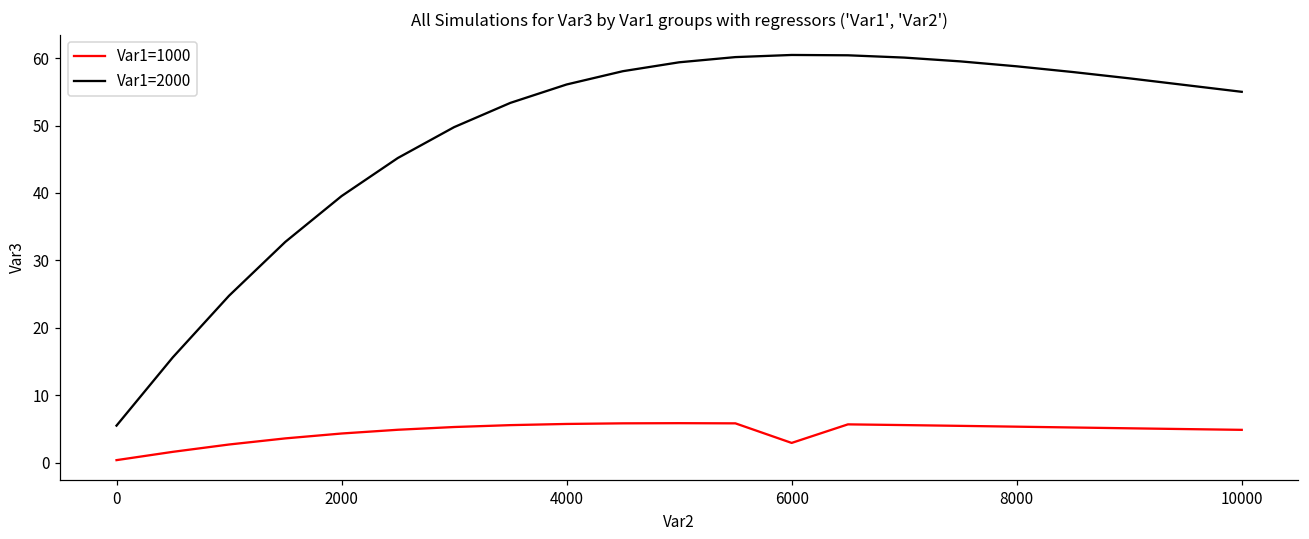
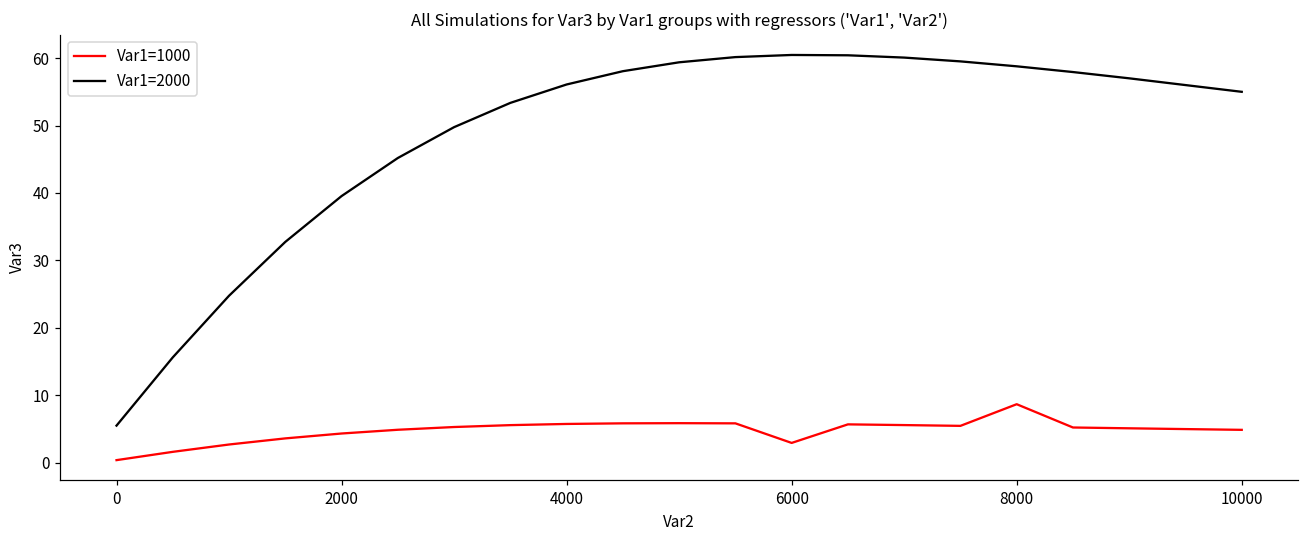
Var1=1000, 8000: 5 -> 9
